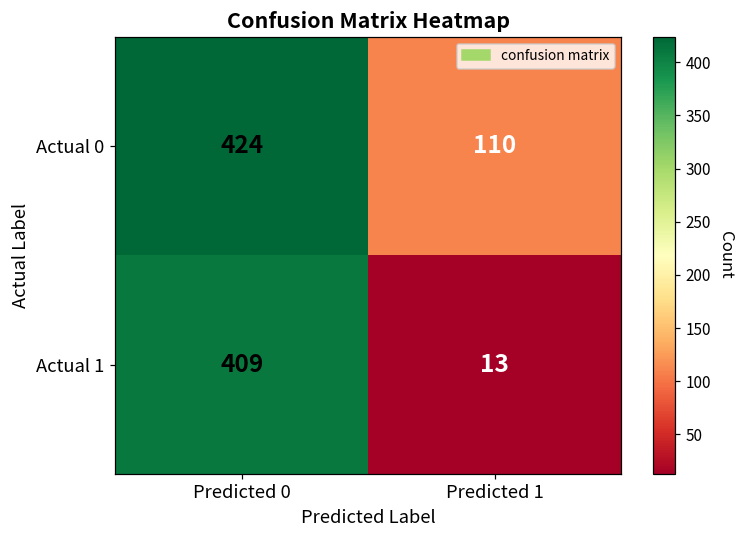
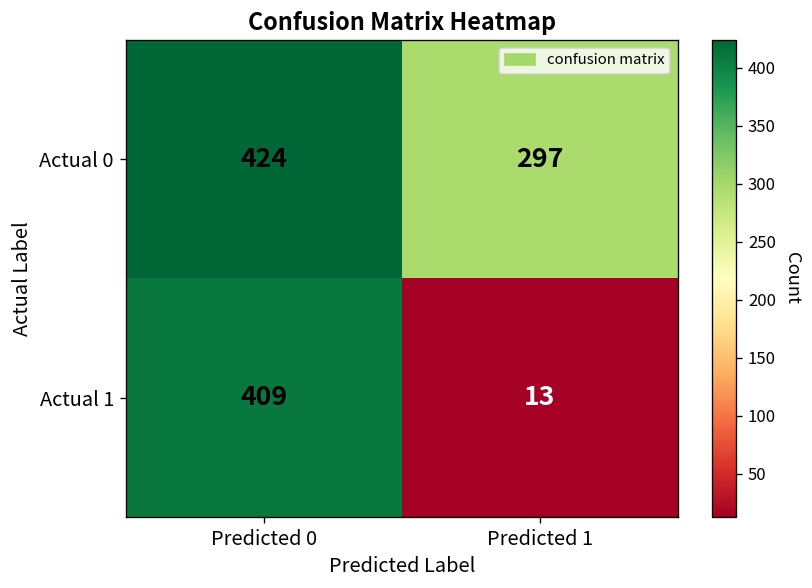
Actual 0, Predicted 1: 110 -> 297
